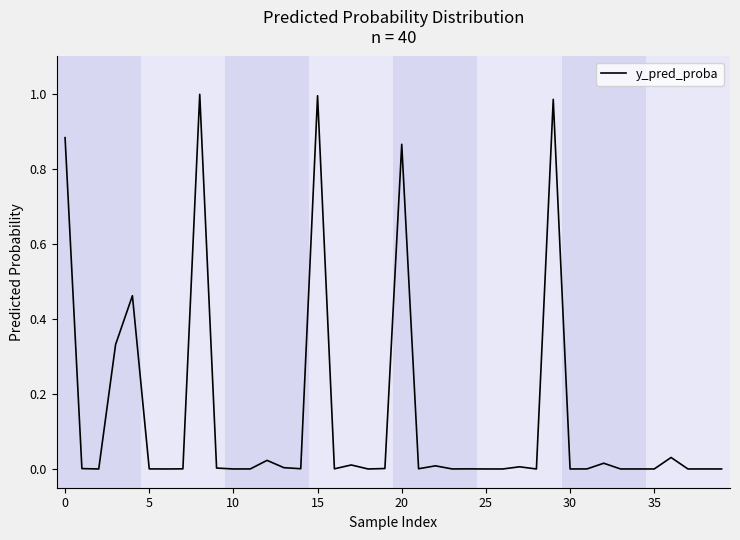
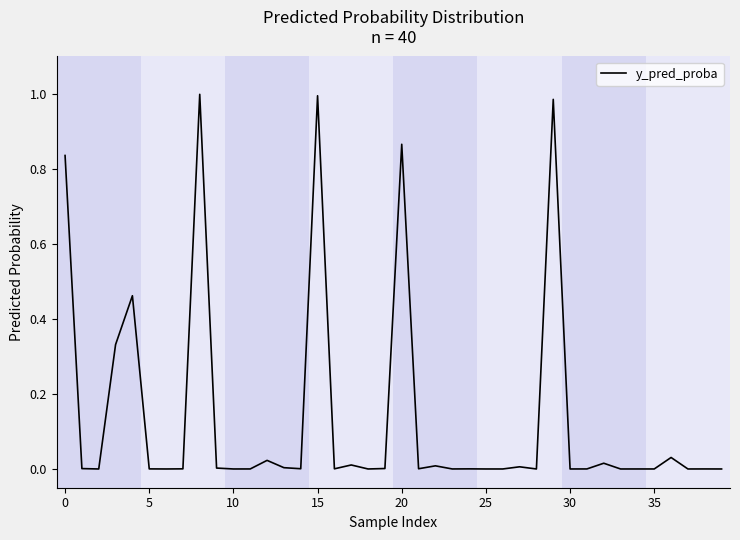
0: 0.88 -> 0.84
